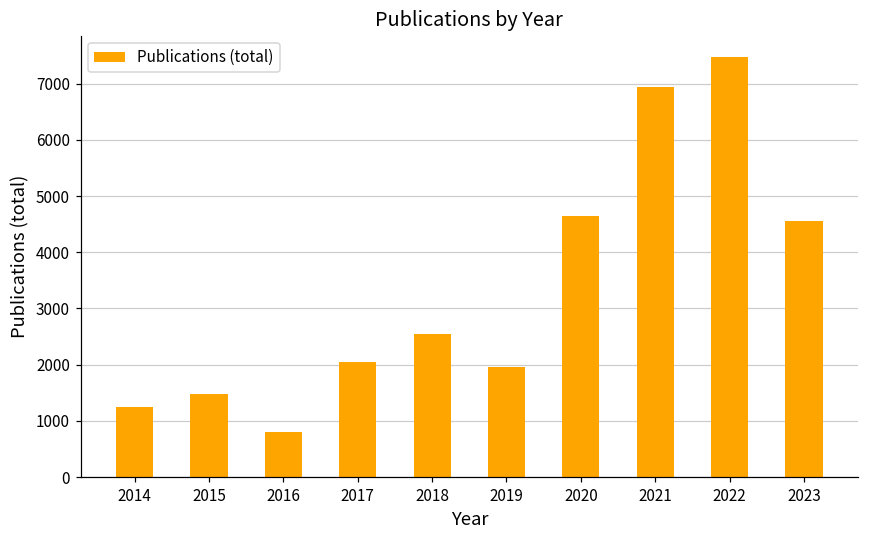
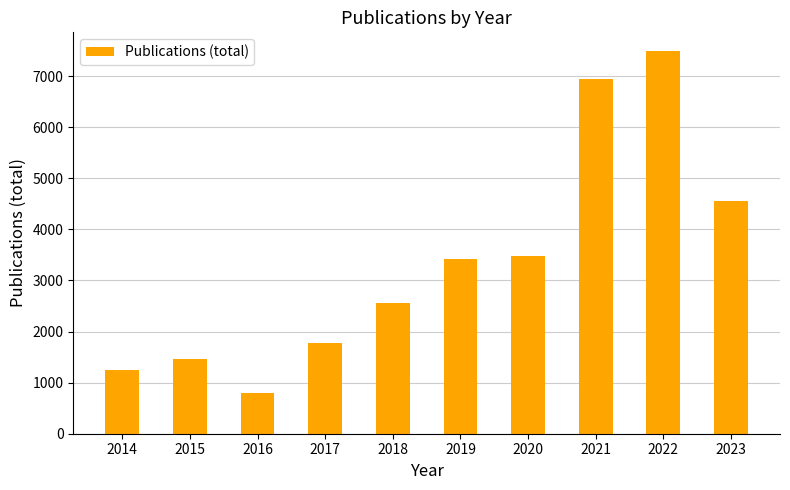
2017: 2100 -> 1800
2019: 2000 -> 3400
2020: 4700 -> 3500
